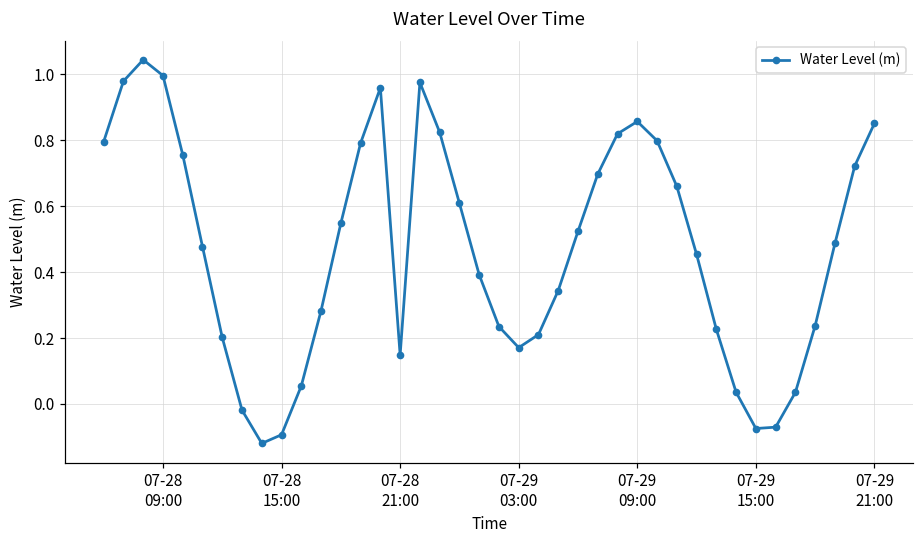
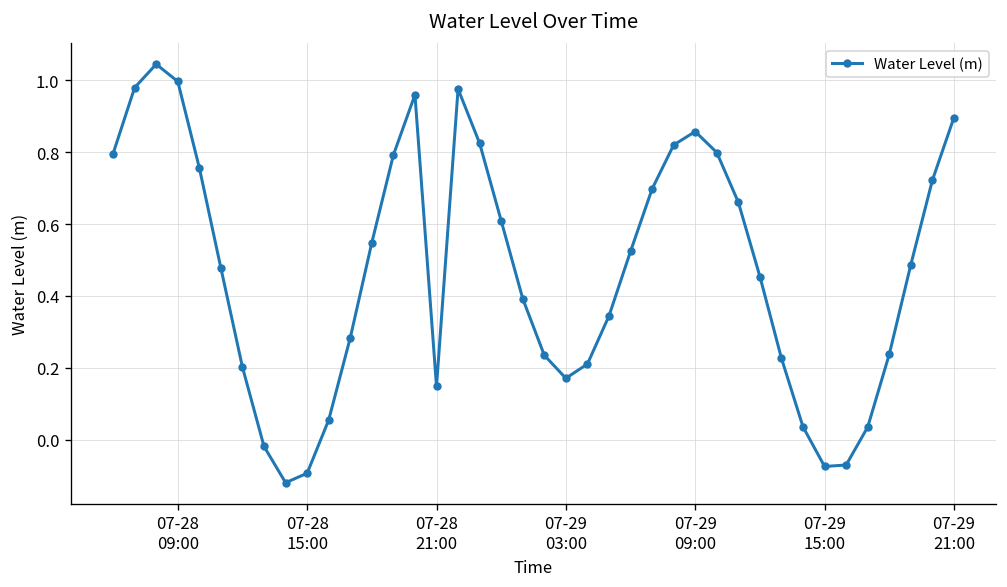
07-29 21:00: 0.85 -> 0.90
